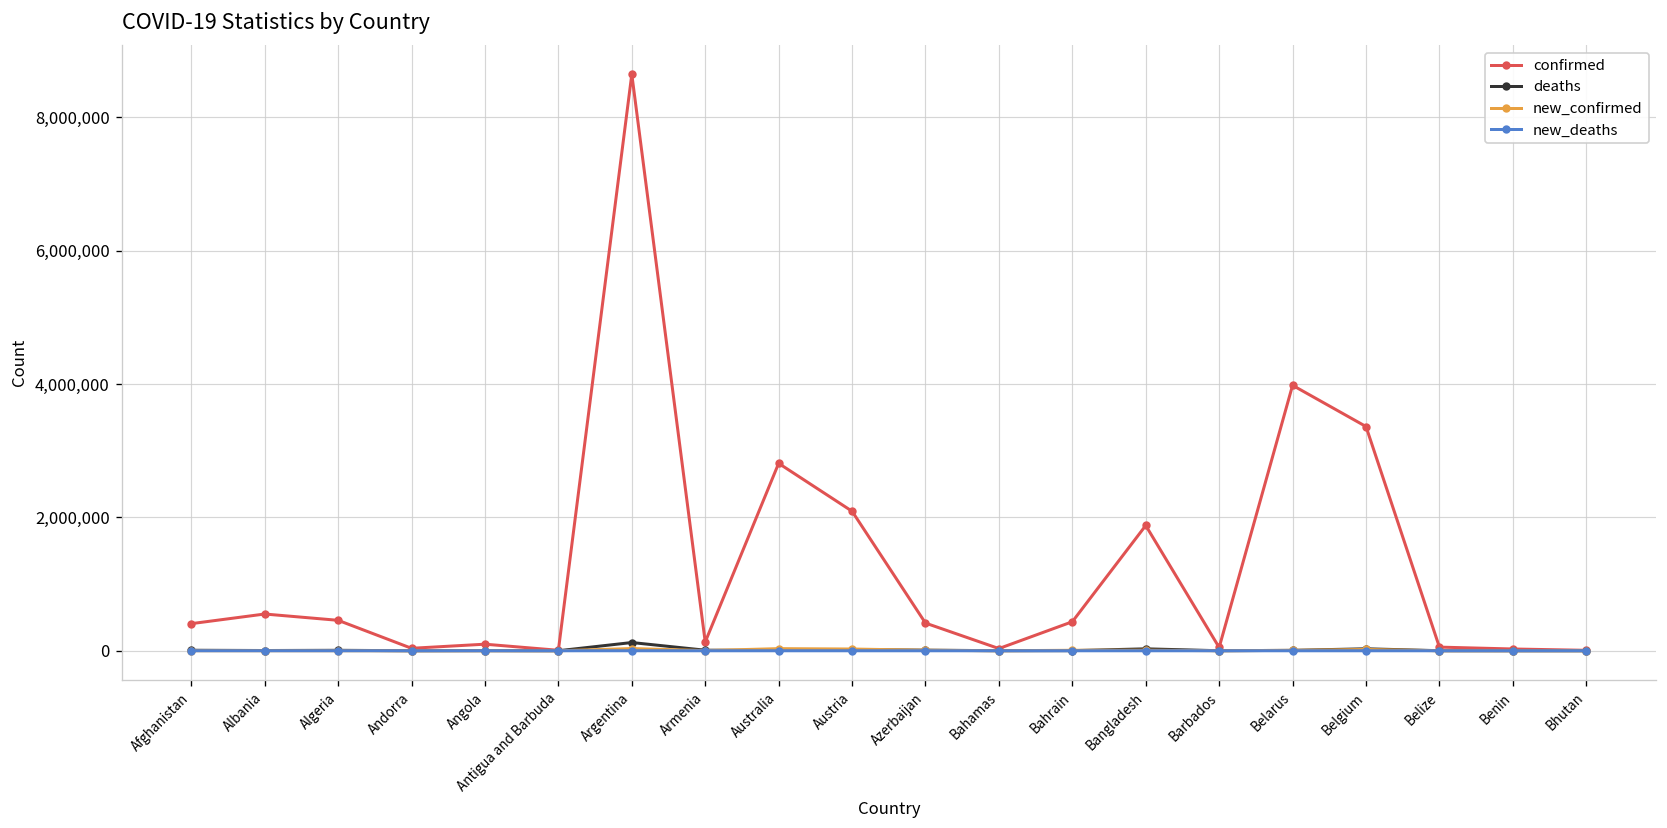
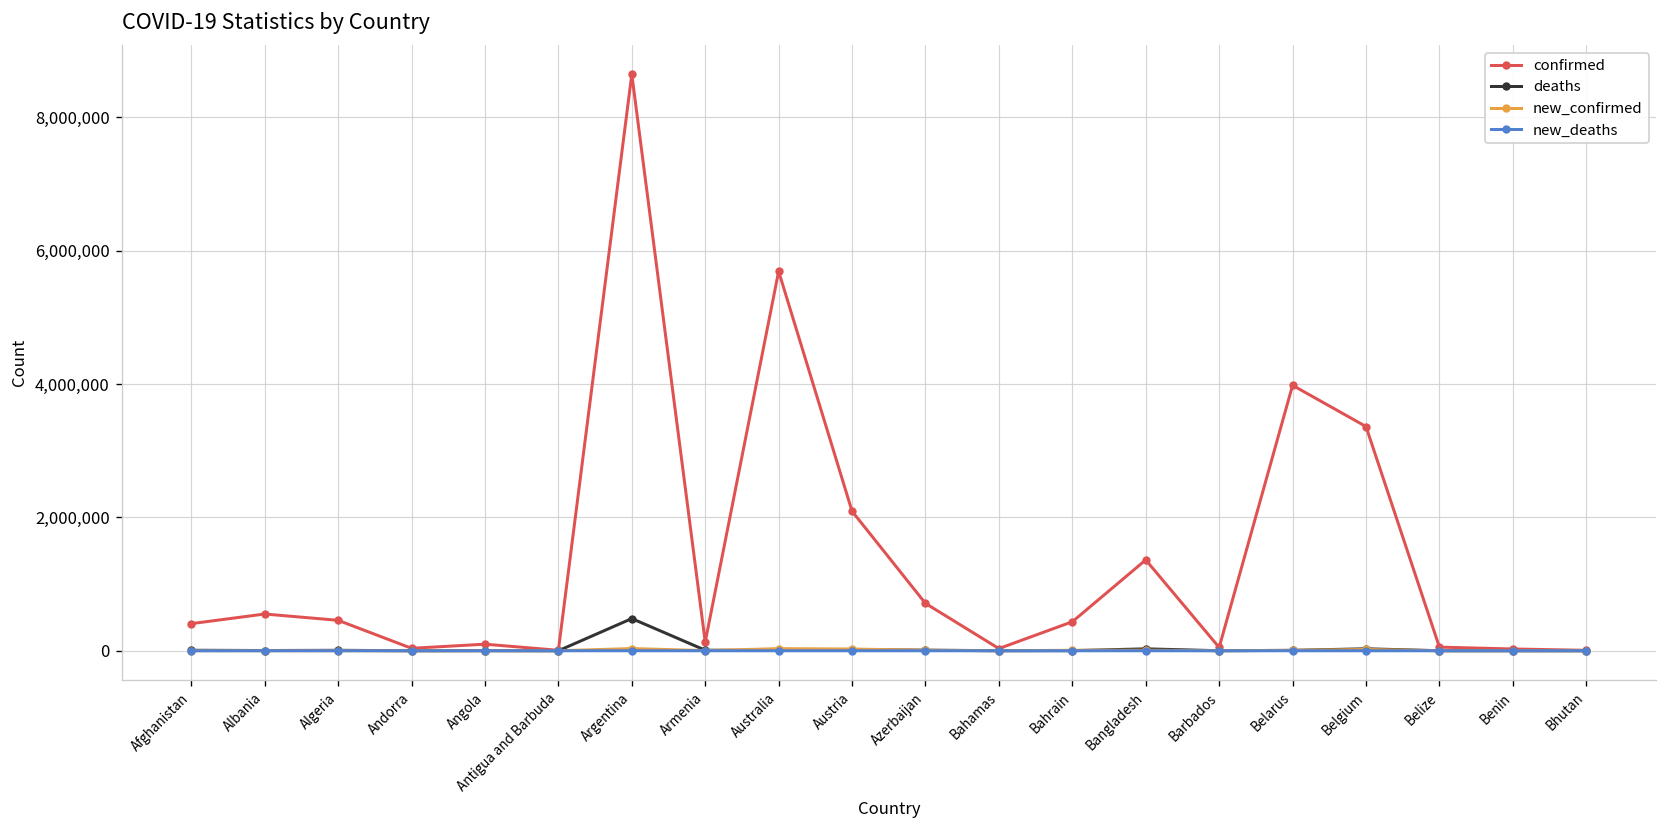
deaths, Argentina: 100,000 -> 500,000
confirmed, Australia: 2,800,000 -> 5,700,000
confirmed, Azerbaijan: 400,000 -> 700,000
confirmed, Bangladesh: 1,900,000 -> 1,400,000
